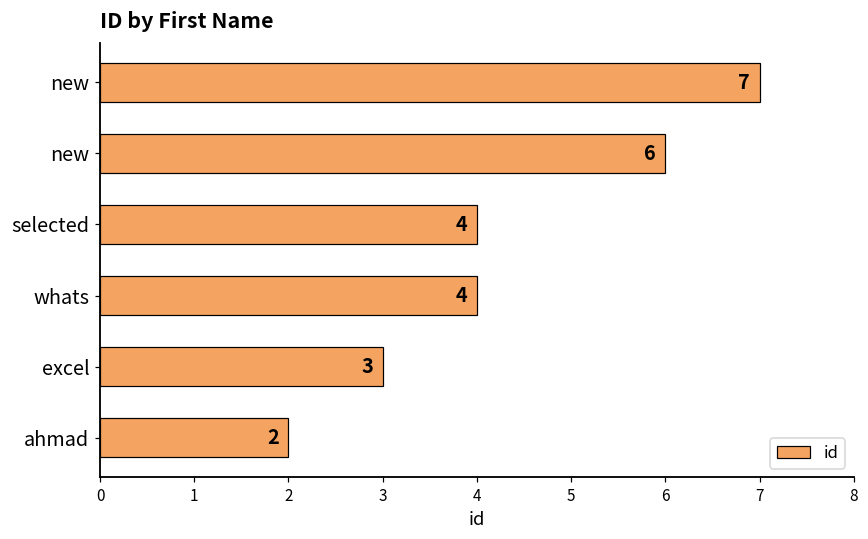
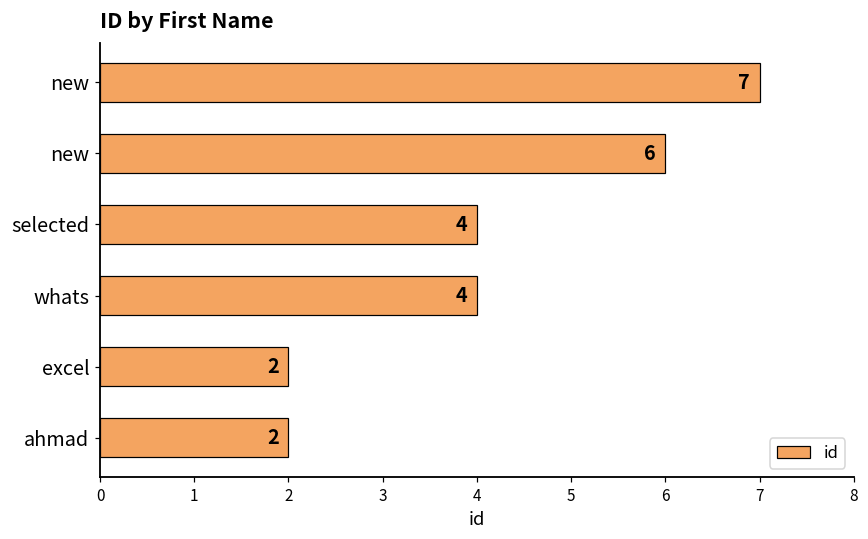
excel: 3 -> 2
